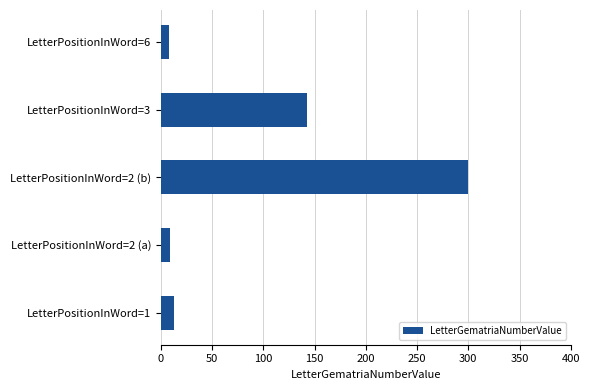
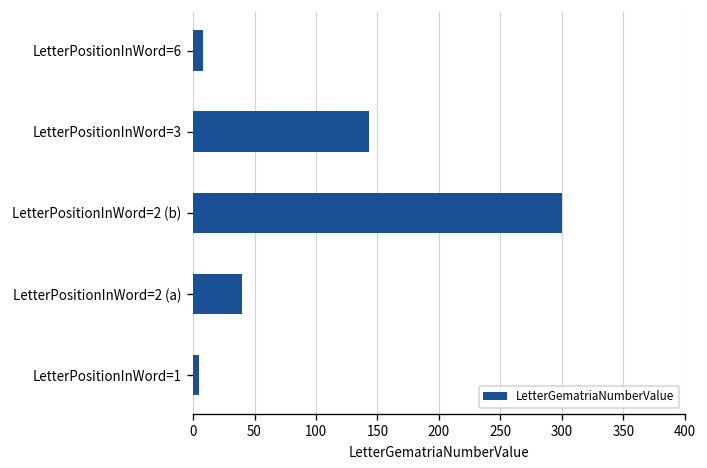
LetterPositionInWord=2 (a): 9 -> 40
LetterPositionInWord=1: 13 -> 5
